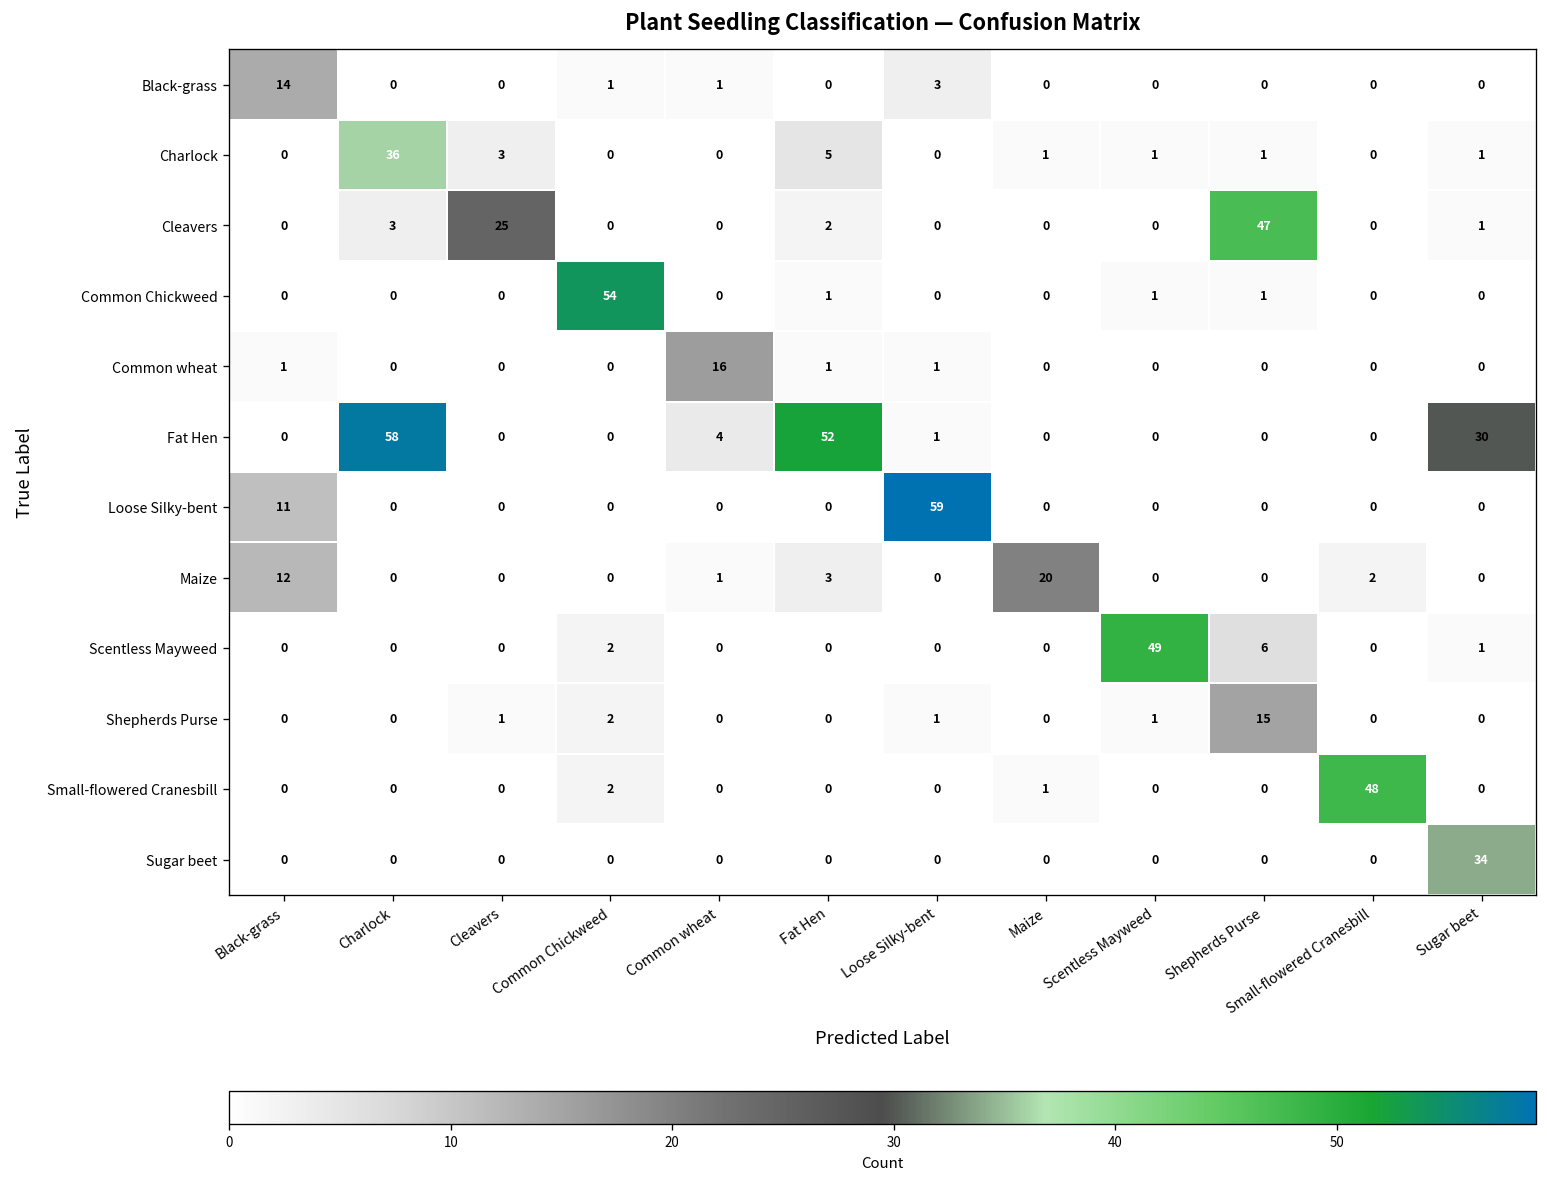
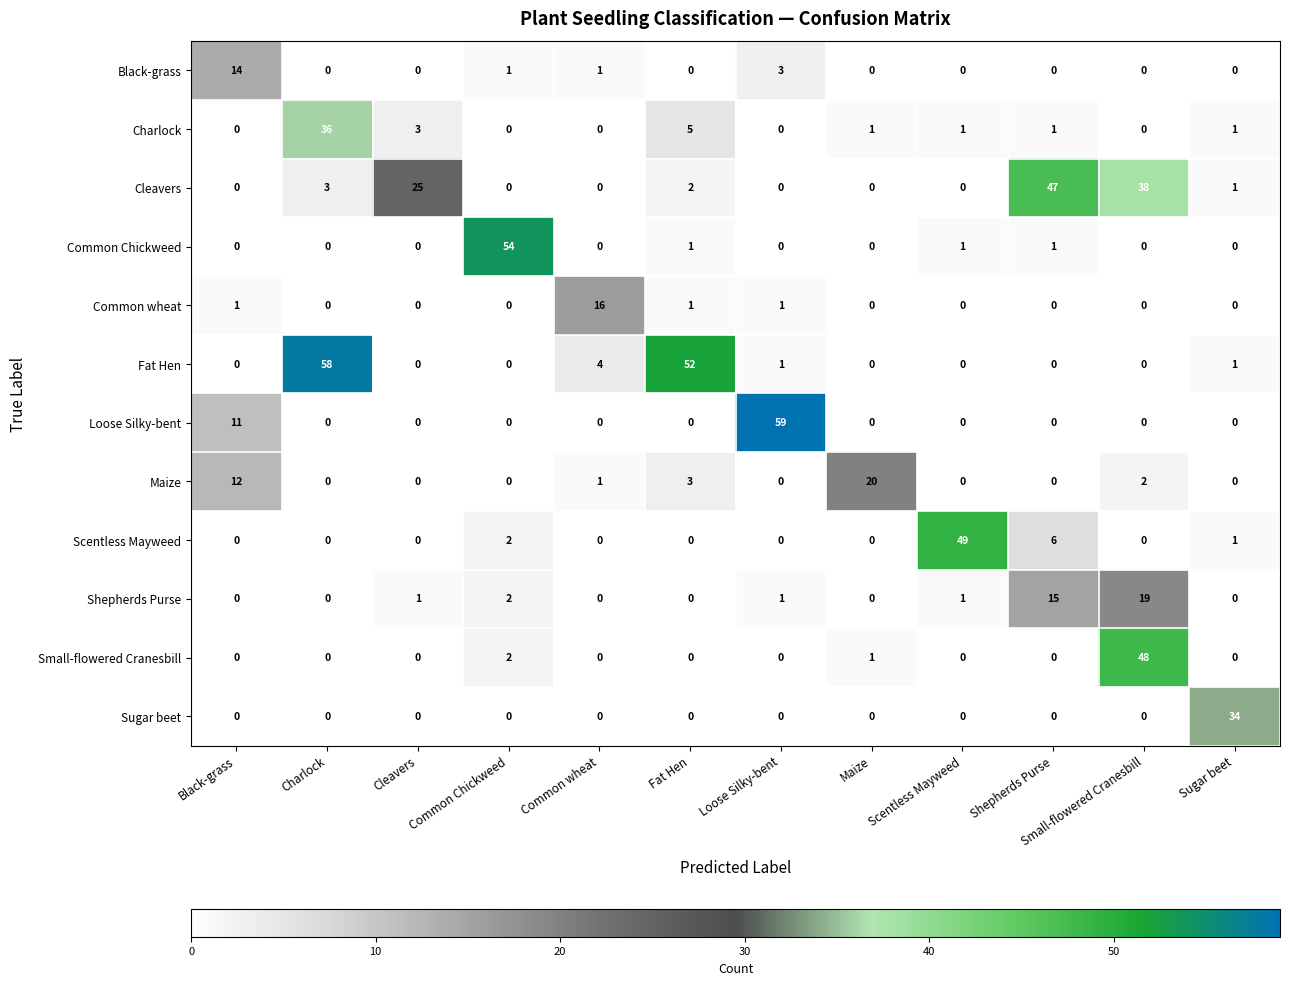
Cleavers, Small-flowered Cranesbill: 0 -> 38
Fat Hen, Sugar beet: 30 -> 1
Shepherds Purse, Small-flowered Cranesbill: 0 -> 19
